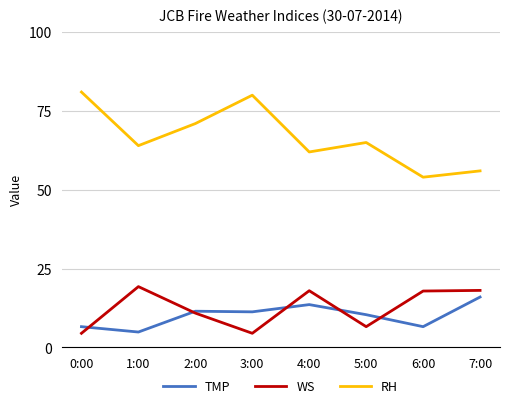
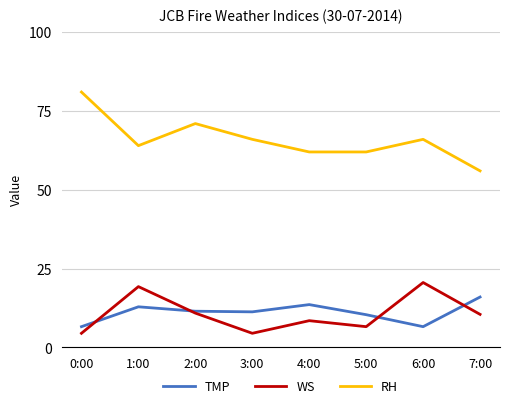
TMP, 1:00: 5 -> 13
RH, 3:00: 80 -> 66
WS, 4:00: 18 -> 9
RH, 5:00: 65 -> 62
WS, 6:00: 18 -> 21
RH, 6:00: 54 -> 66
WS, 7:00: 18 -> 11
